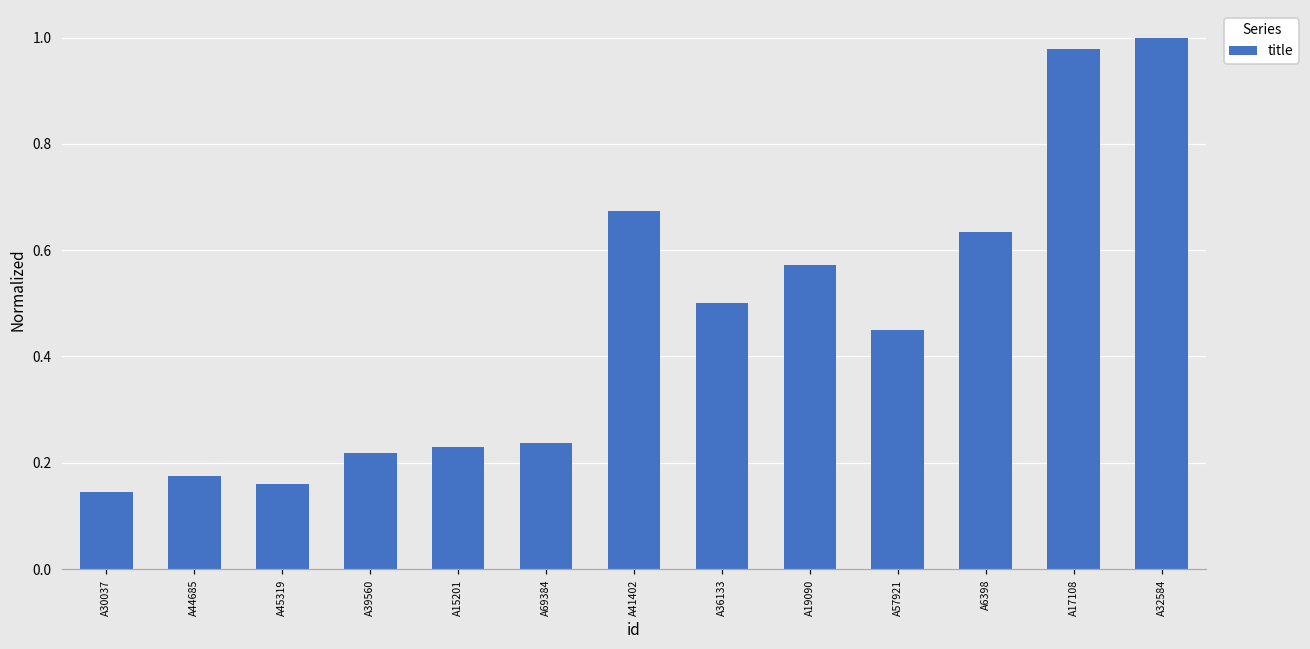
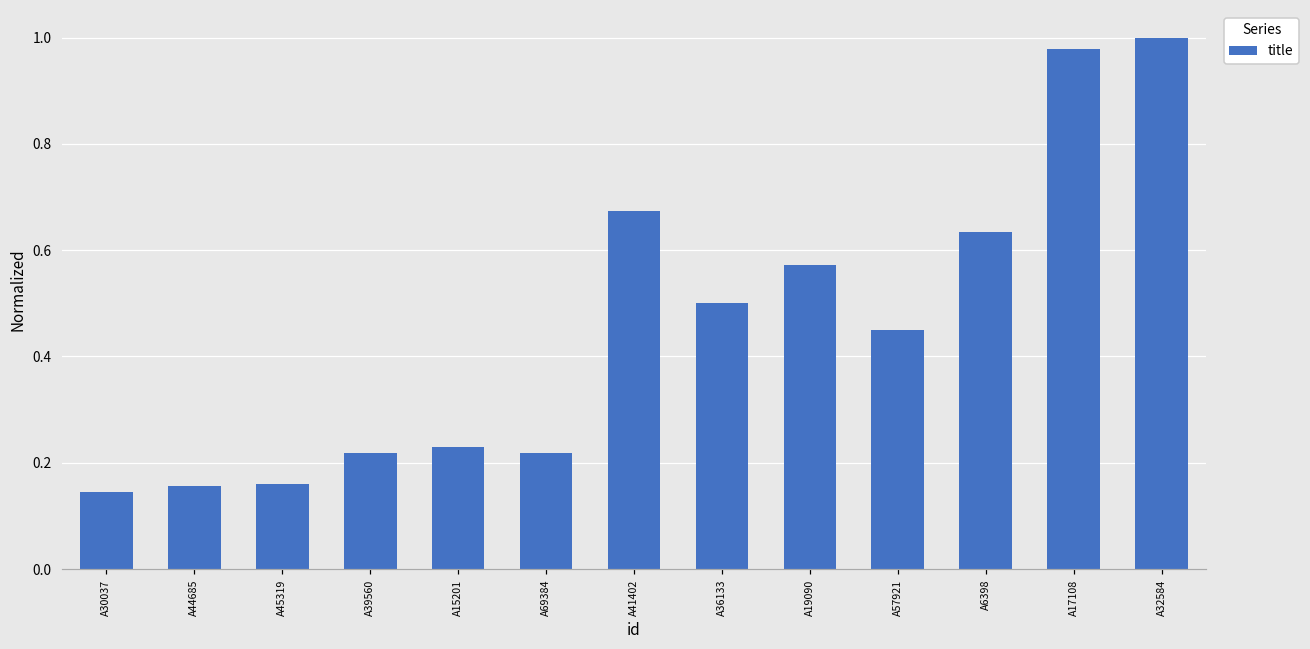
A44685: 0.17 -> 0.16
A69384: 0.24 -> 0.22
